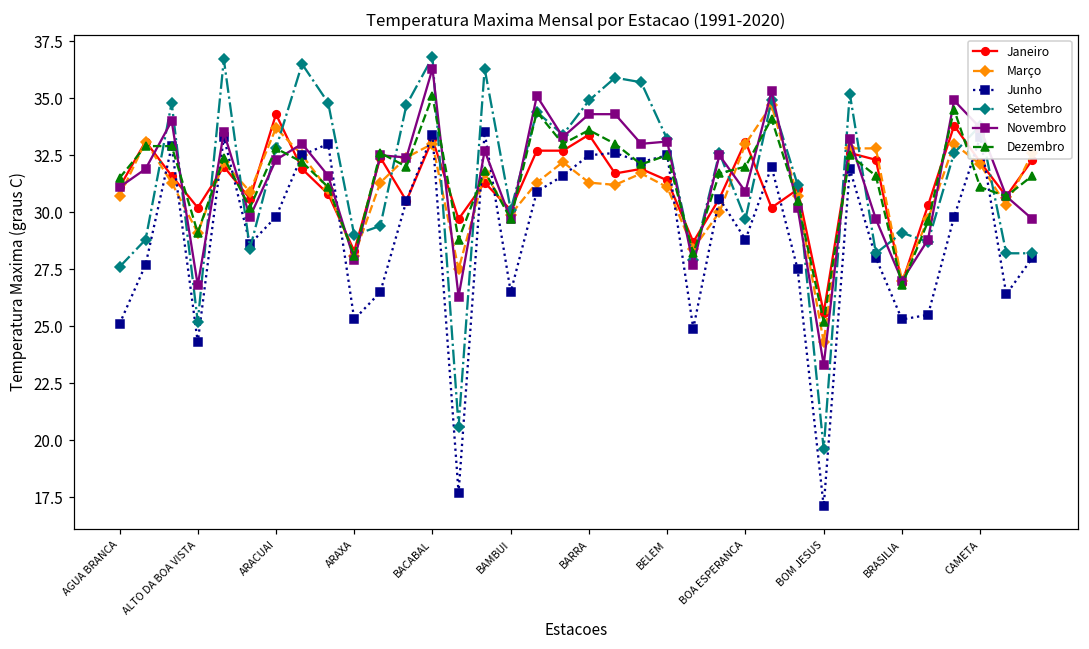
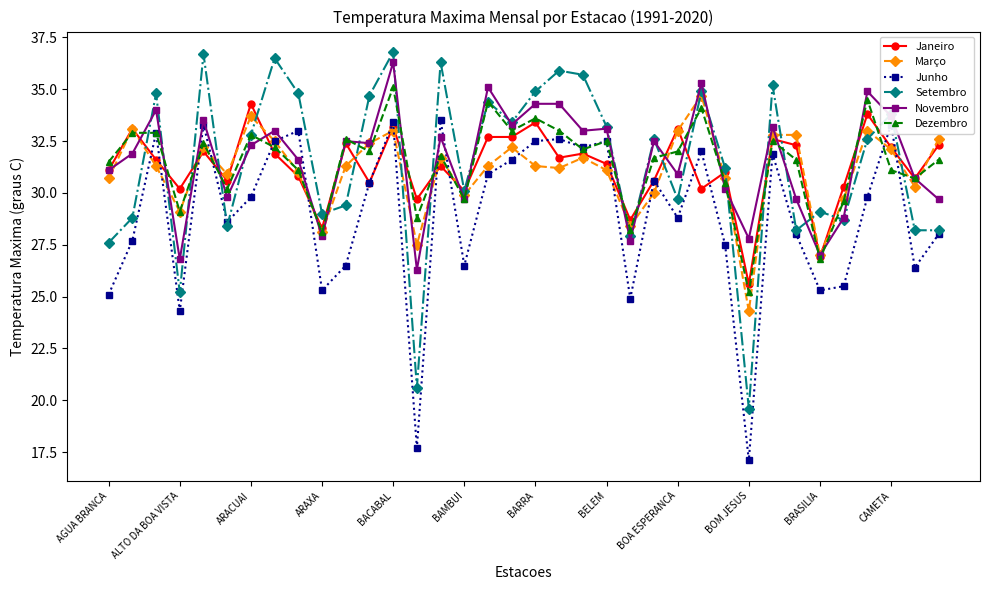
Novembro, BOM JESUS: 23.3 -> 27.8
